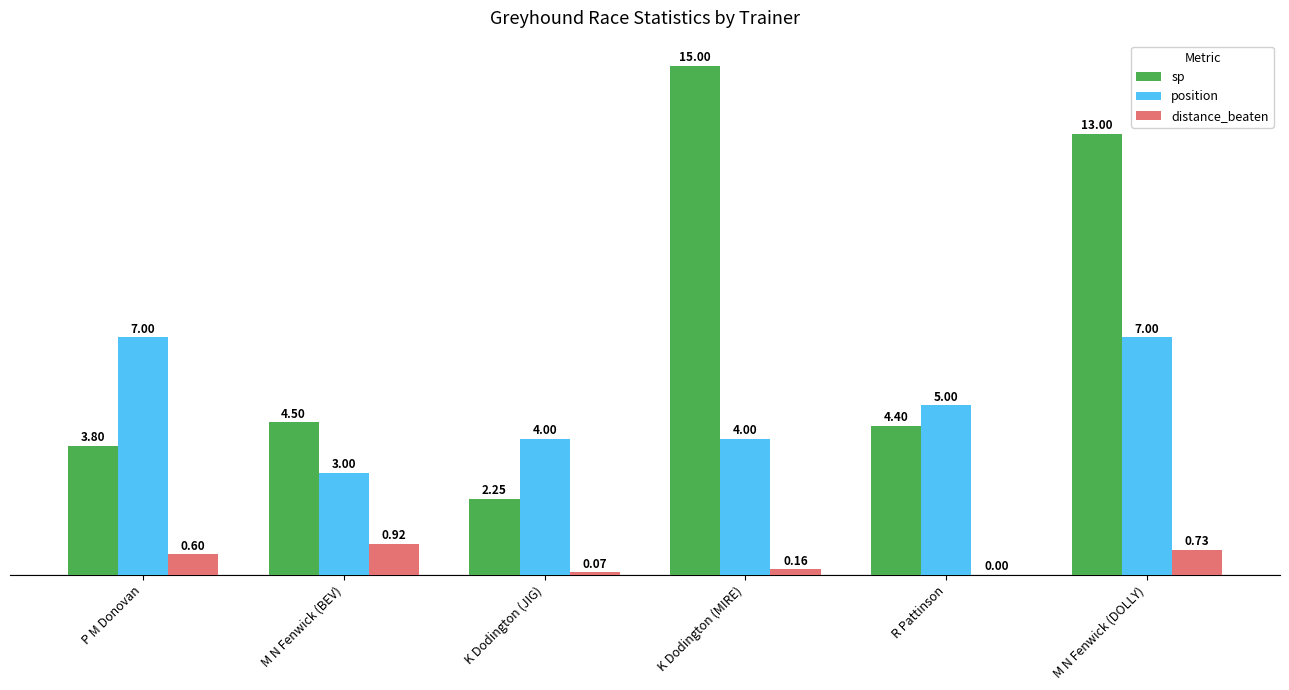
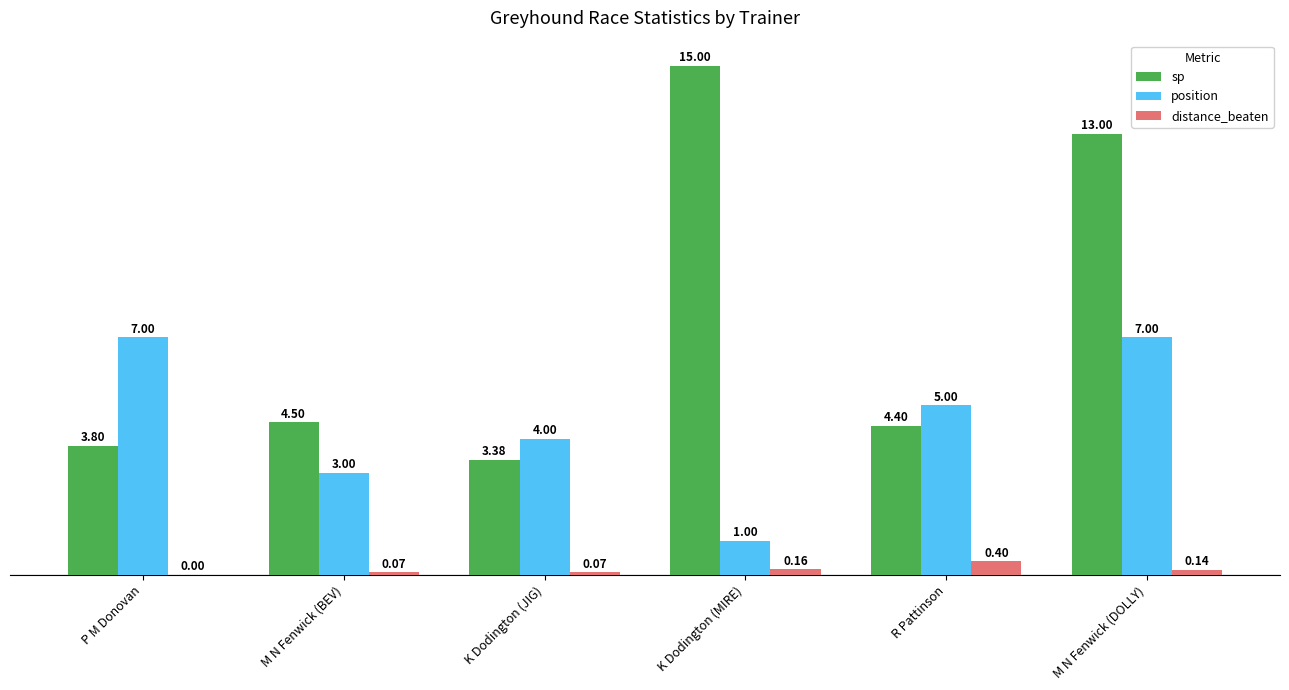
distance_beaten, P M Donovan: 0.60 -> 0.00
distance_beaten, M N Fenwick (BEV): 0.92 -> 0.07
sp, K Dodington (JIG): 2.25 -> 3.38
position, K Dodington (MIRE): 4.00 -> 1.00
distance_beaten, R Pattinson: 0.00 -> 0.40
distance_beaten, M N Fenwick (DOLLY): 0.73 -> 0.14
